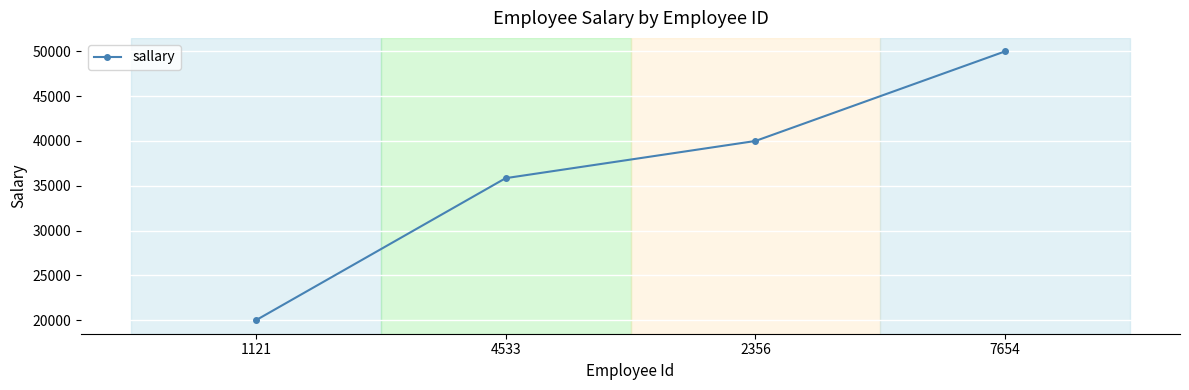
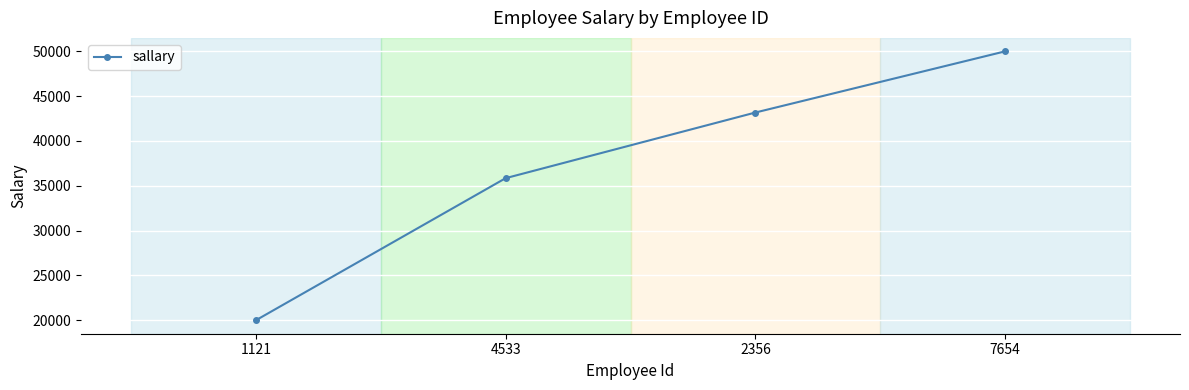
2356: 40000 -> 43000
